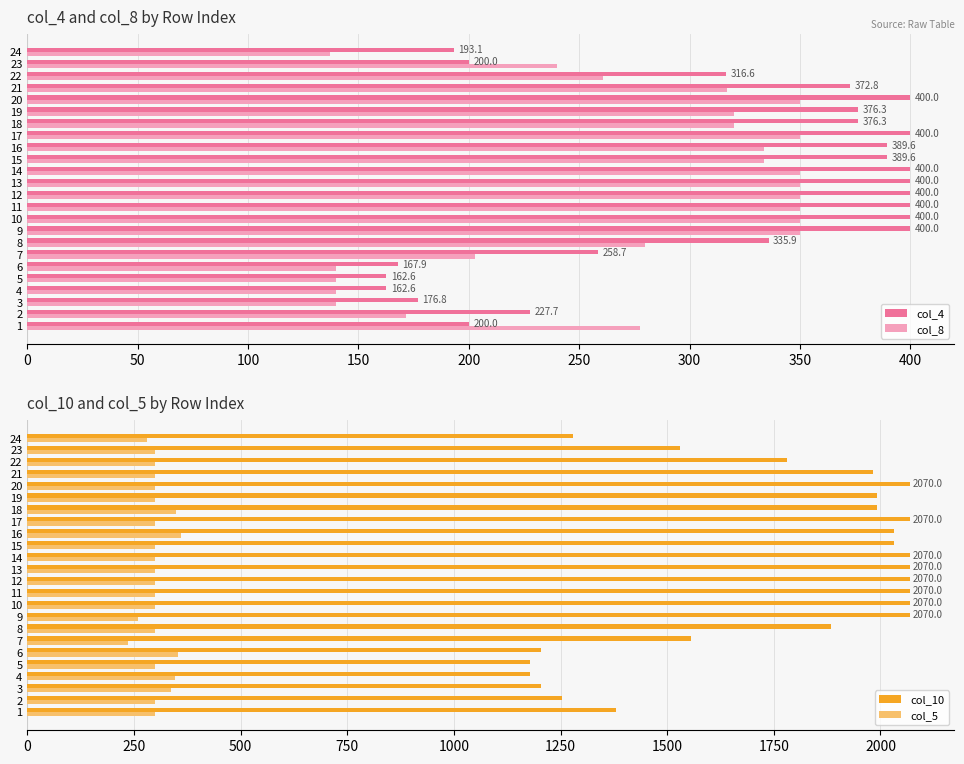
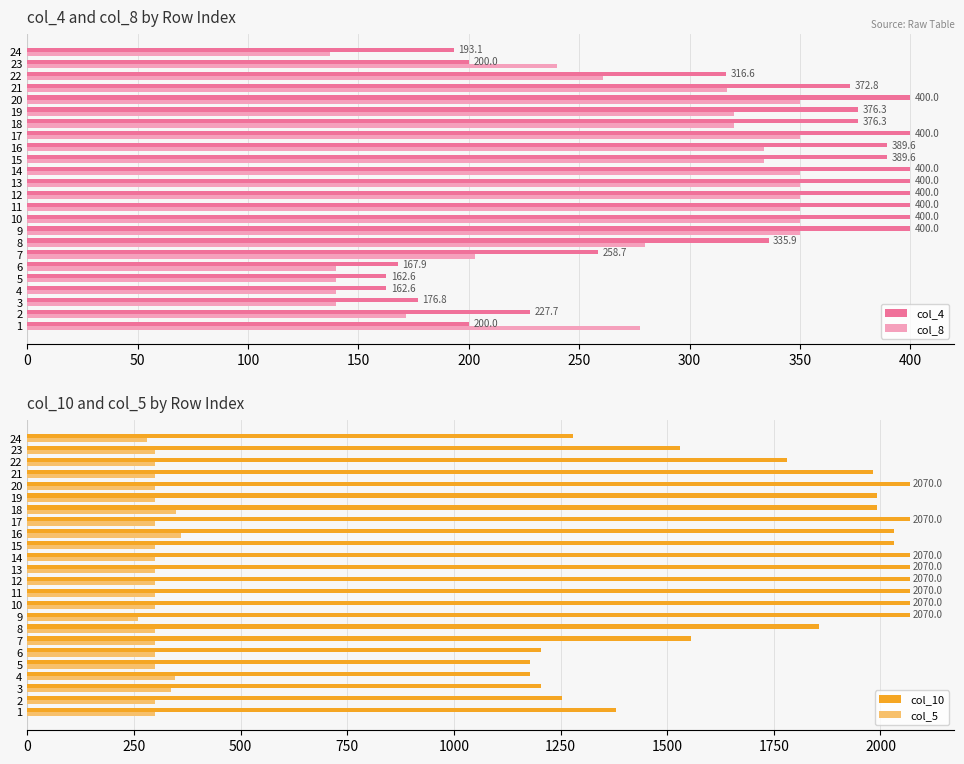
col_10 and col_5 by Row Index, col_10, 8: 1880 -> 1860
col_10 and col_5 by Row Index, col_5, 7: 240 -> 300
col_10 and col_5 by Row Index, col_5, 6: 350 -> 300
